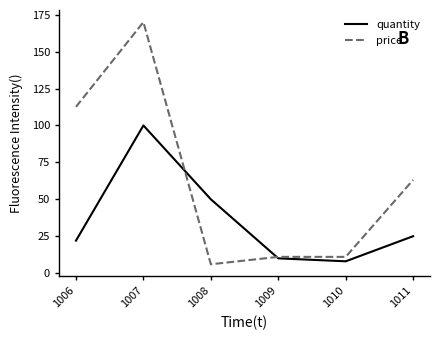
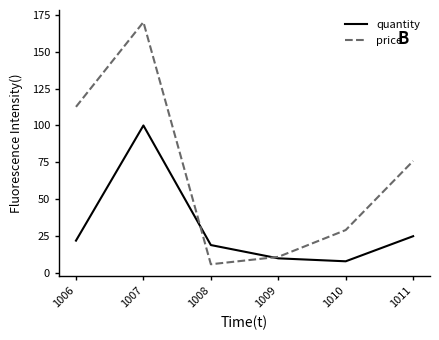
quantity, 1008: 50 -> 19
price, 1010: 11 -> 29
price, 1011: 63 -> 76
